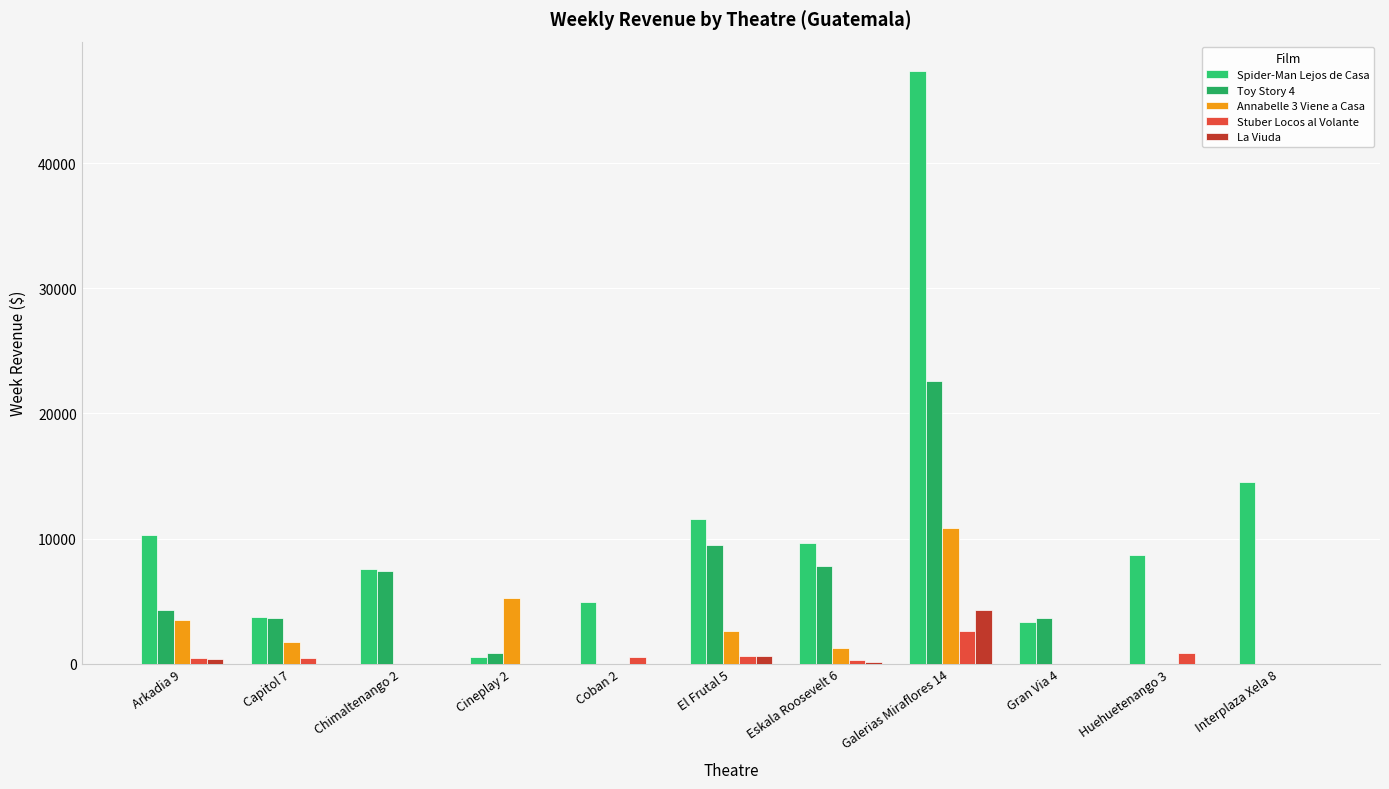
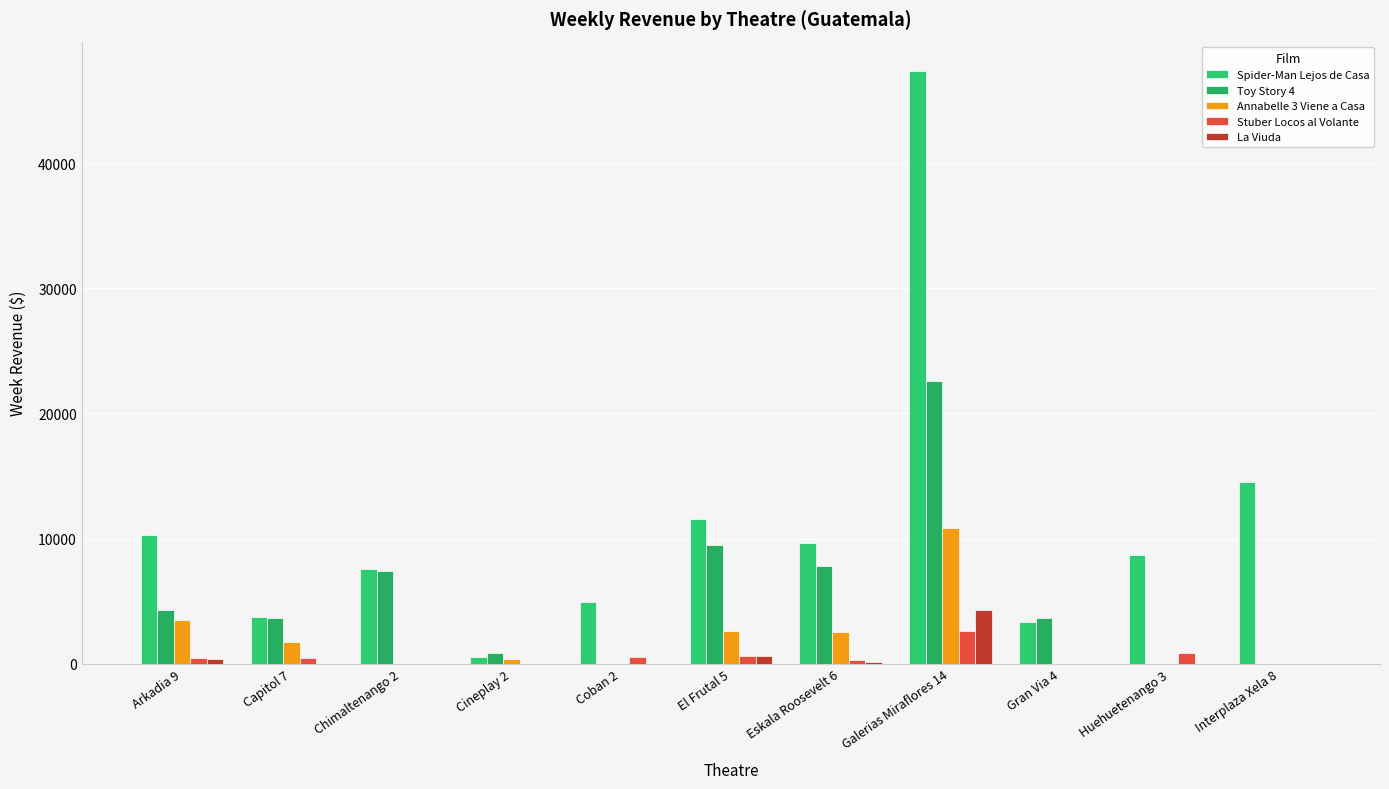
Annabelle 3 Viene a Casa, Cineplay 2: 5300 -> 400
Annabelle 3 Viene a Casa, Eskala Roosevelt 6: 1300 -> 2500
